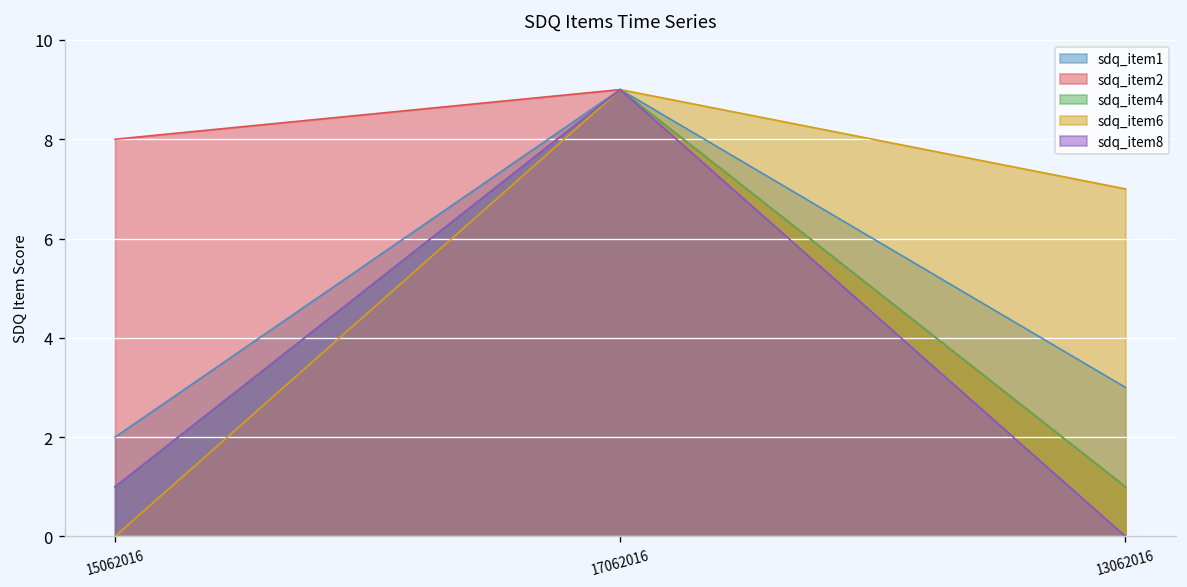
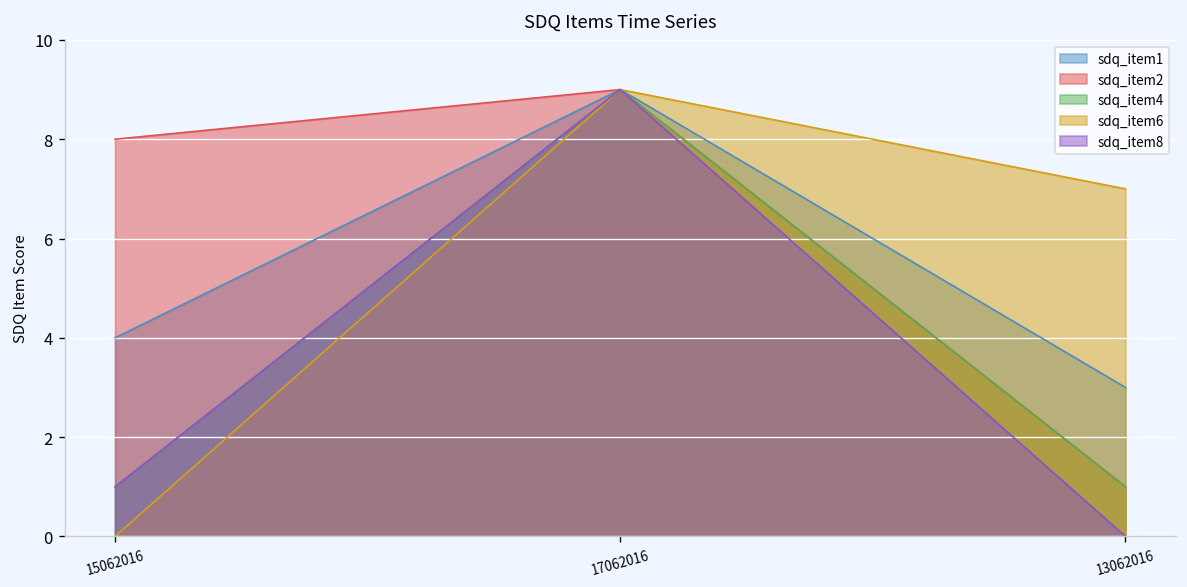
sdq_item1, 15062016: 2 -> 4
